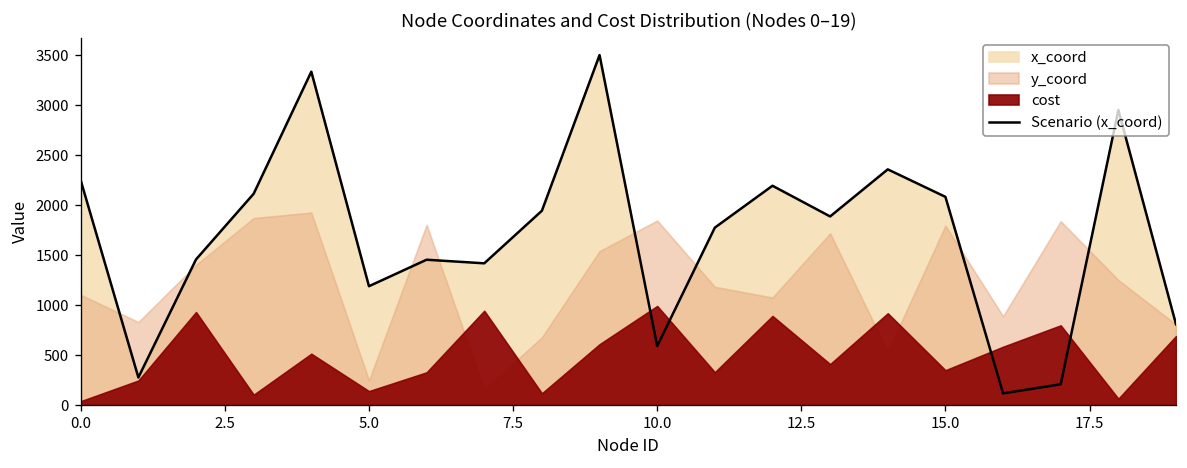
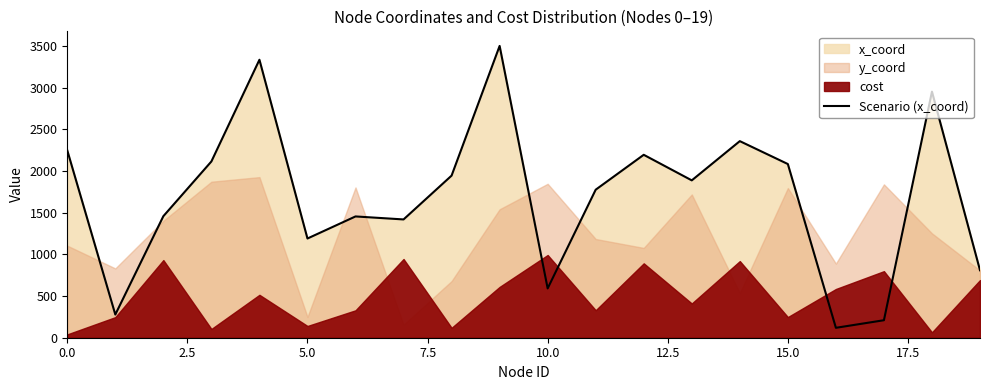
cost, 15.0: 400 -> 200
